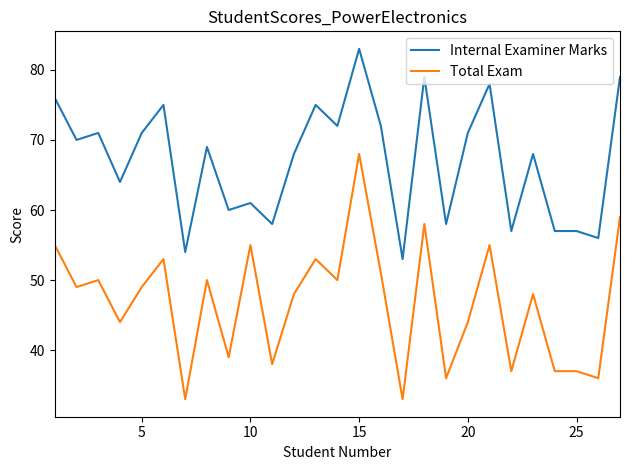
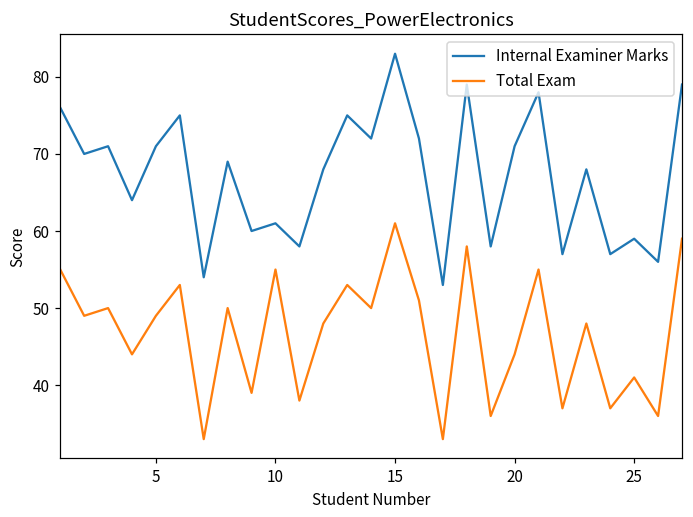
Total Exam, 15: 68 -> 61
Internal Examiner Marks, 25: 57 -> 59
Total Exam, 25: 37 -> 41
